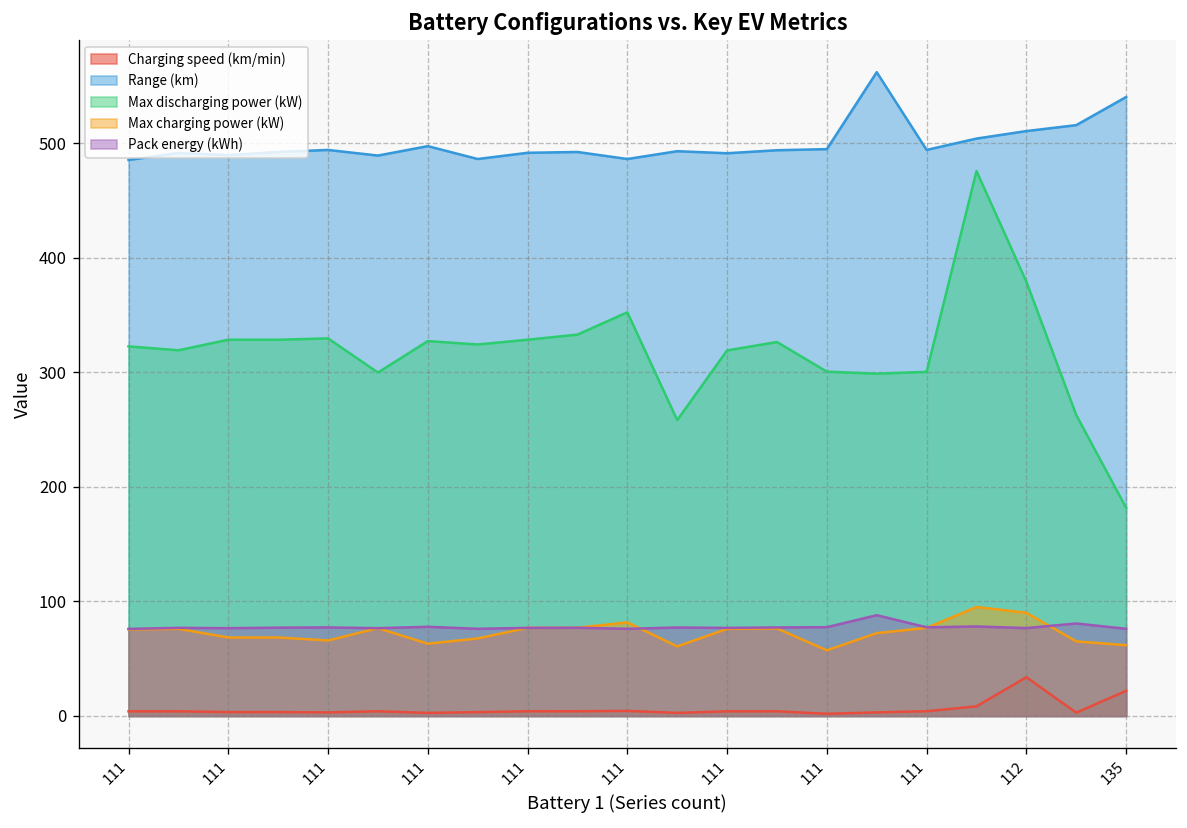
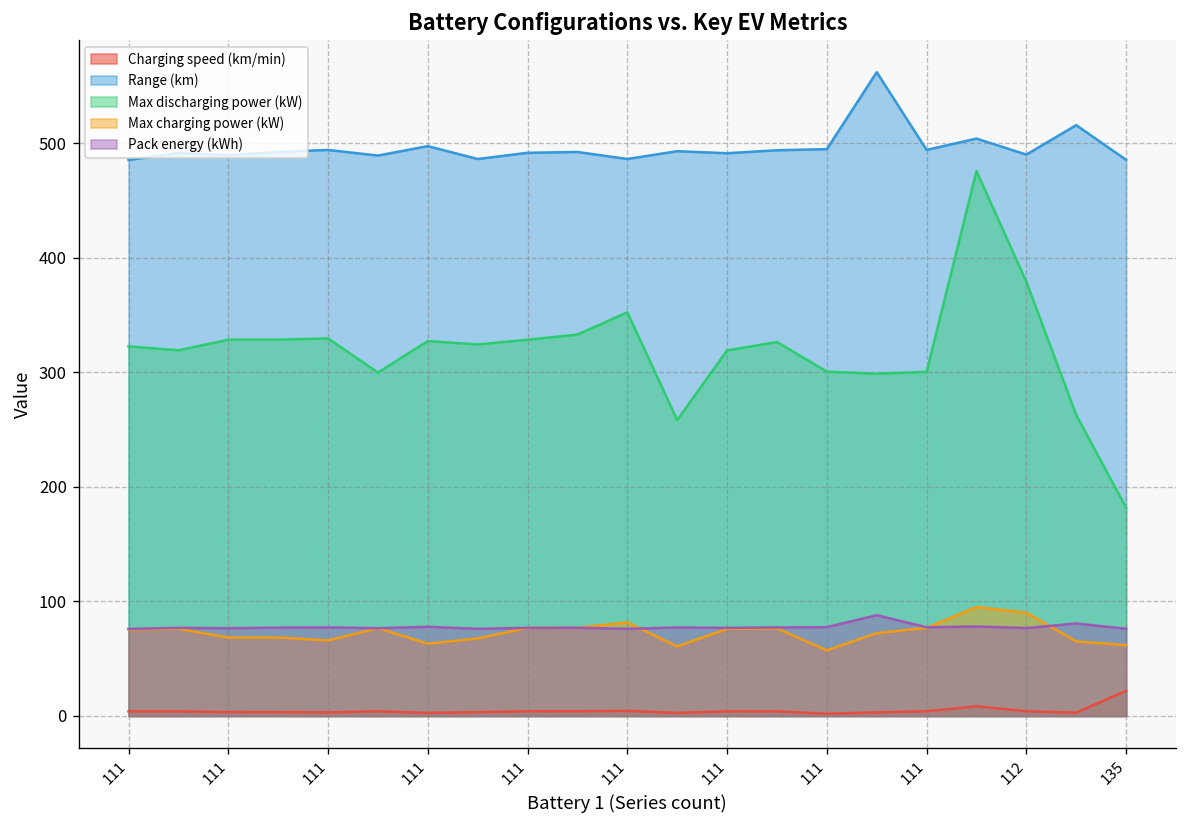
Charging speed (km/min), 112: 30 -> 0
Range (km), 112: 510 -> 490
Range (km), 135: 540 -> 490
